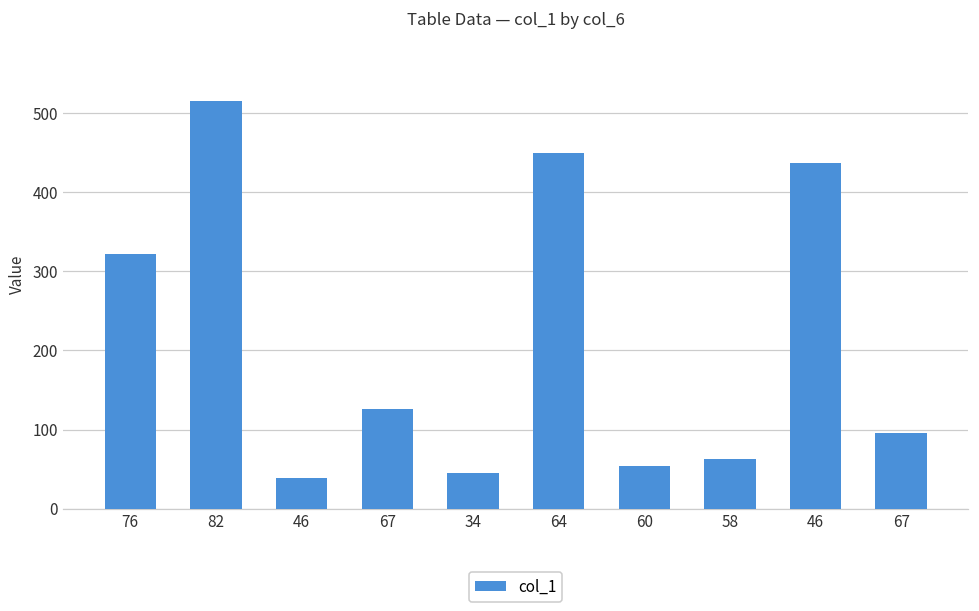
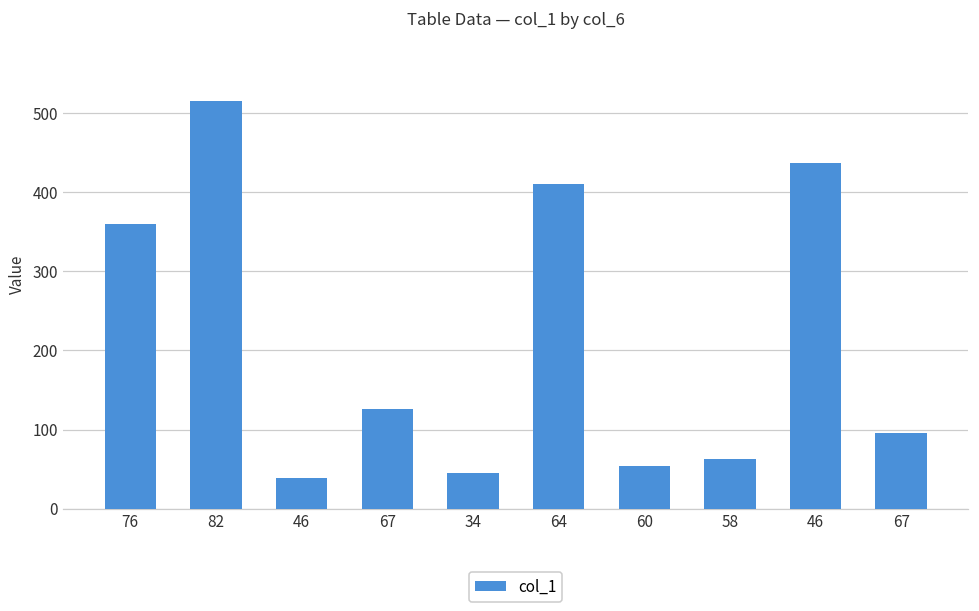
76: 320 -> 360
64: 450 -> 410
